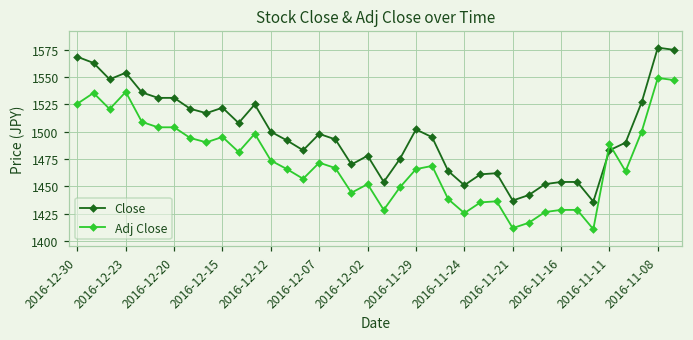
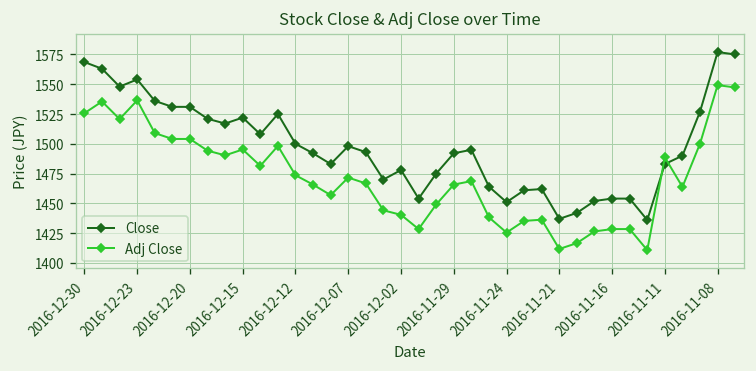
Adj Close, 2016-12-02: 1450 -> 1440
Close, 2016-11-29: 1500 -> 1490
